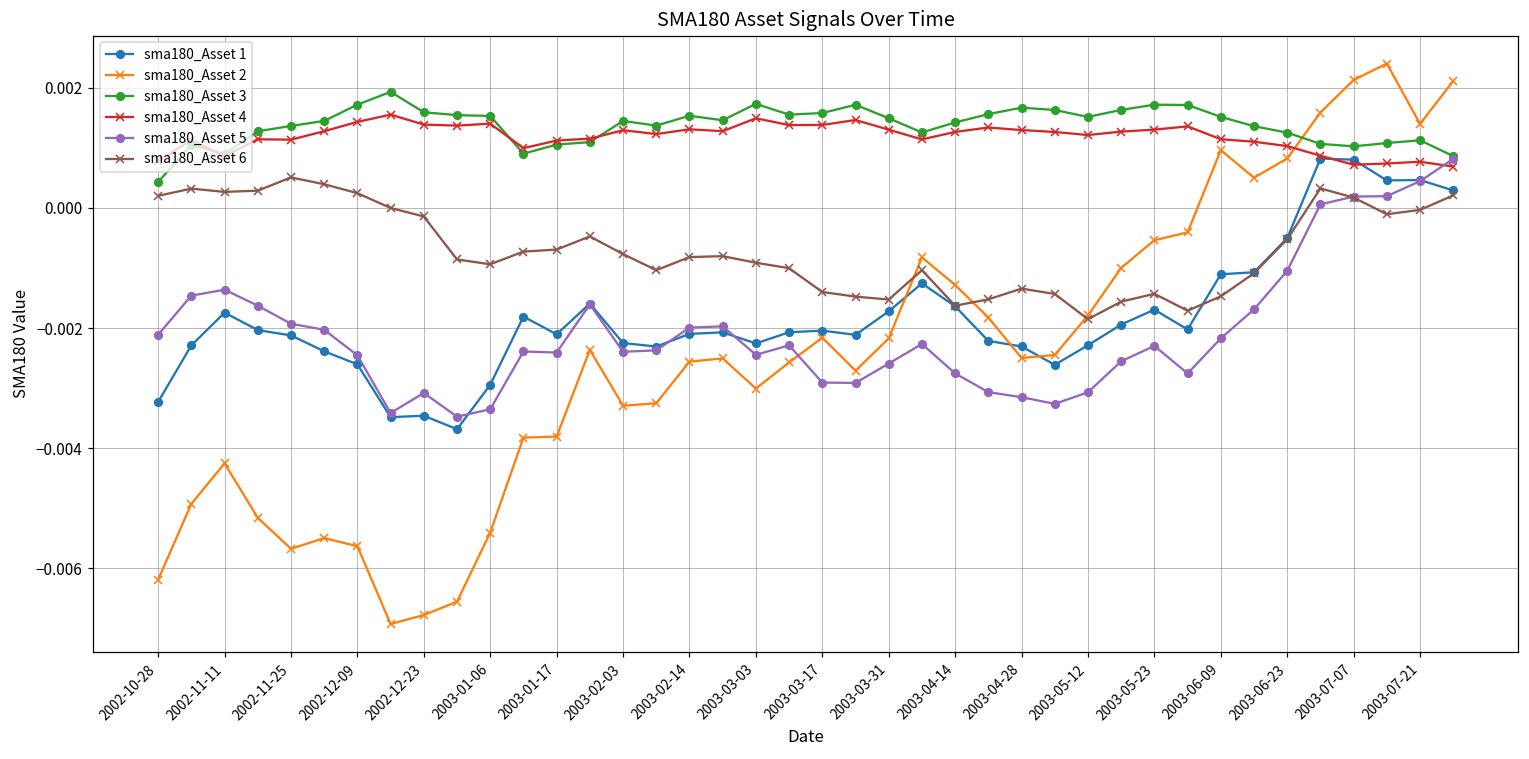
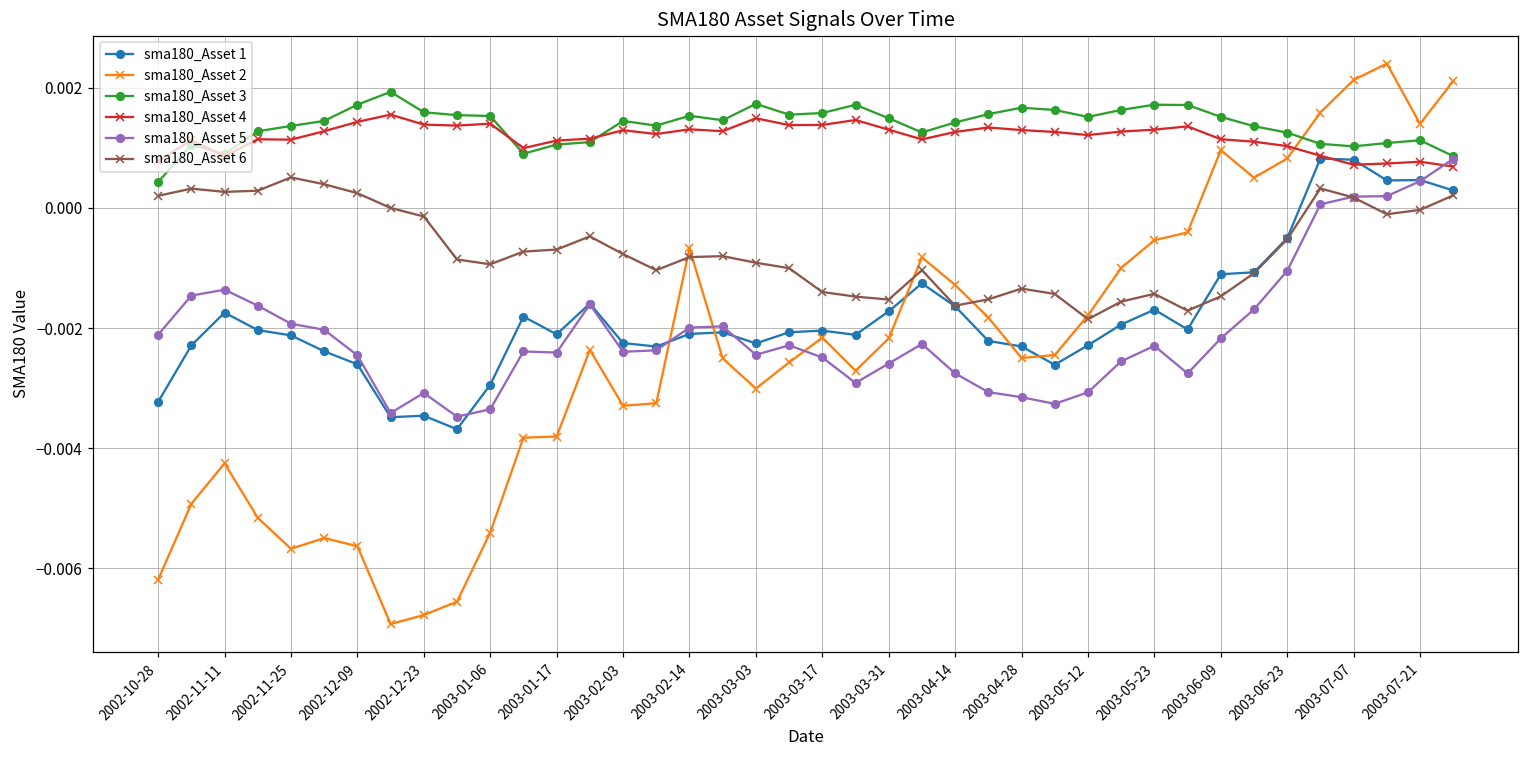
sma180_Asset 2, 2003-02-14: -0.0026 -> -0.0007
sma180_Asset 5, 2003-03-17: -0.0029 -> -0.0025
